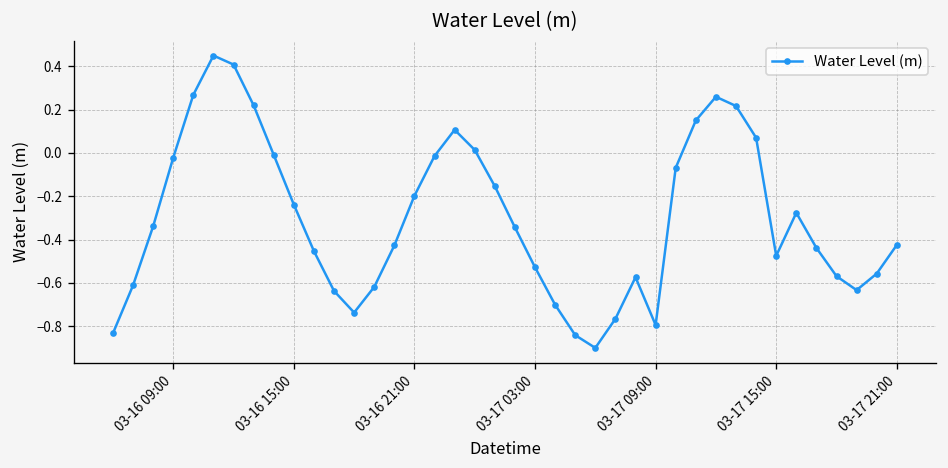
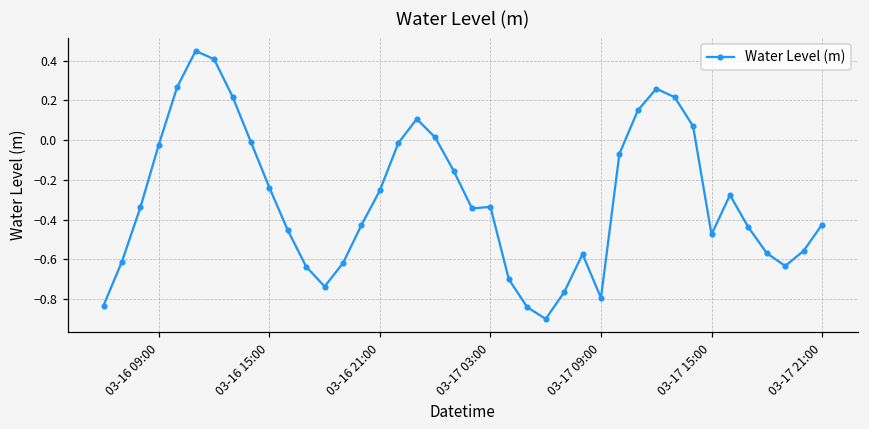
03-16 21:00: -0.20 -> -0.25
03-17 03:00: -0.53 -> -0.34
